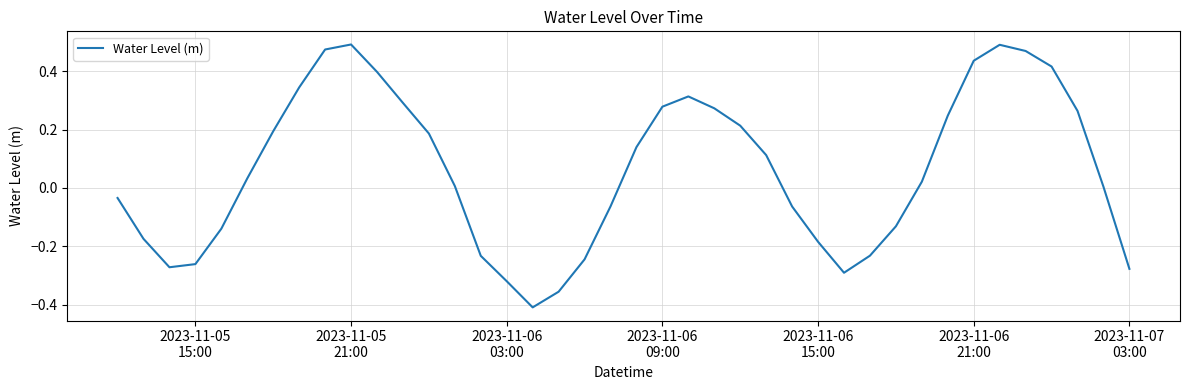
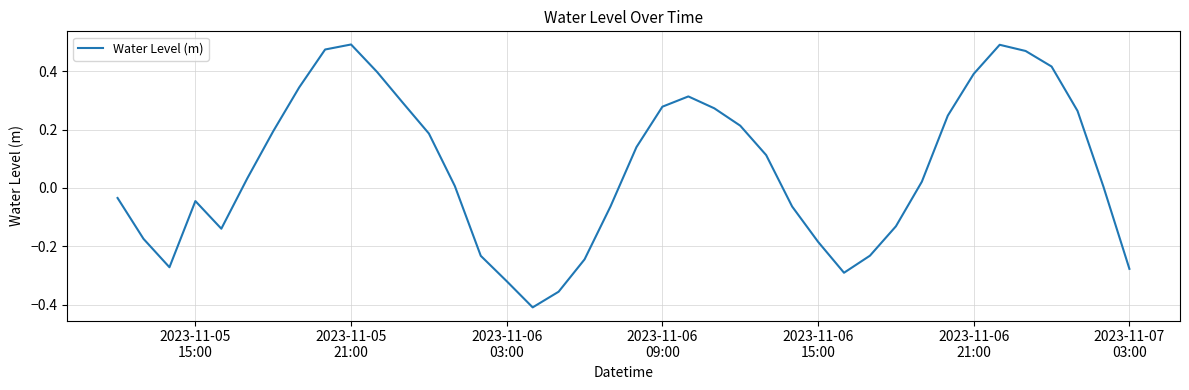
2023-11-05 15:00: -0.26 -> -0.04
2023-11-06 21:00: 0.44 -> 0.39
